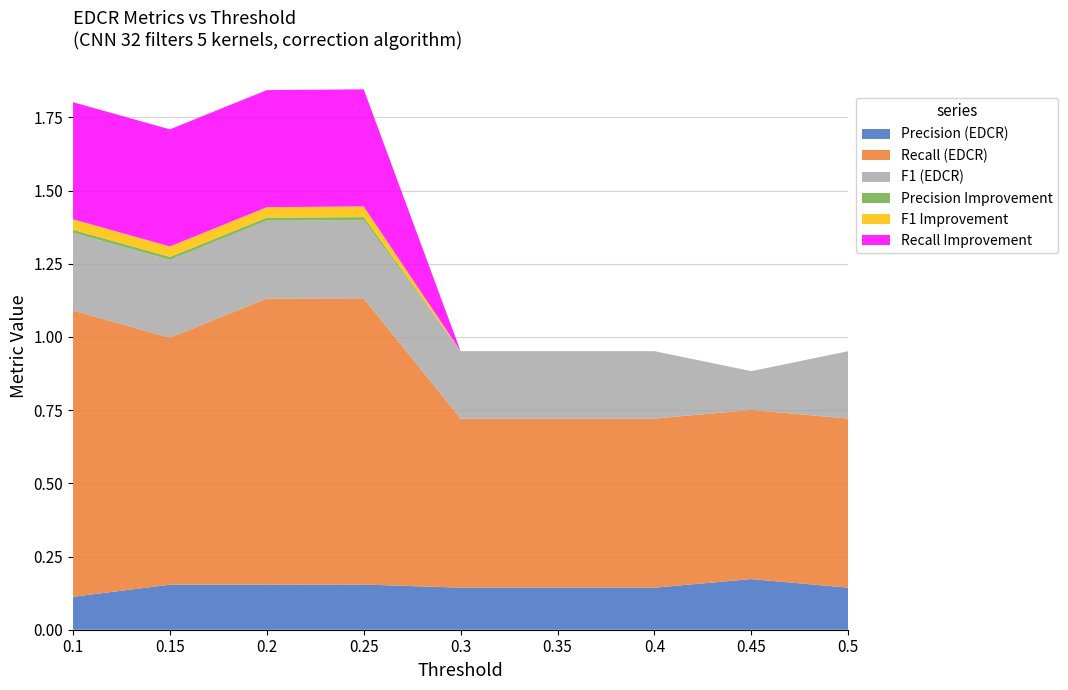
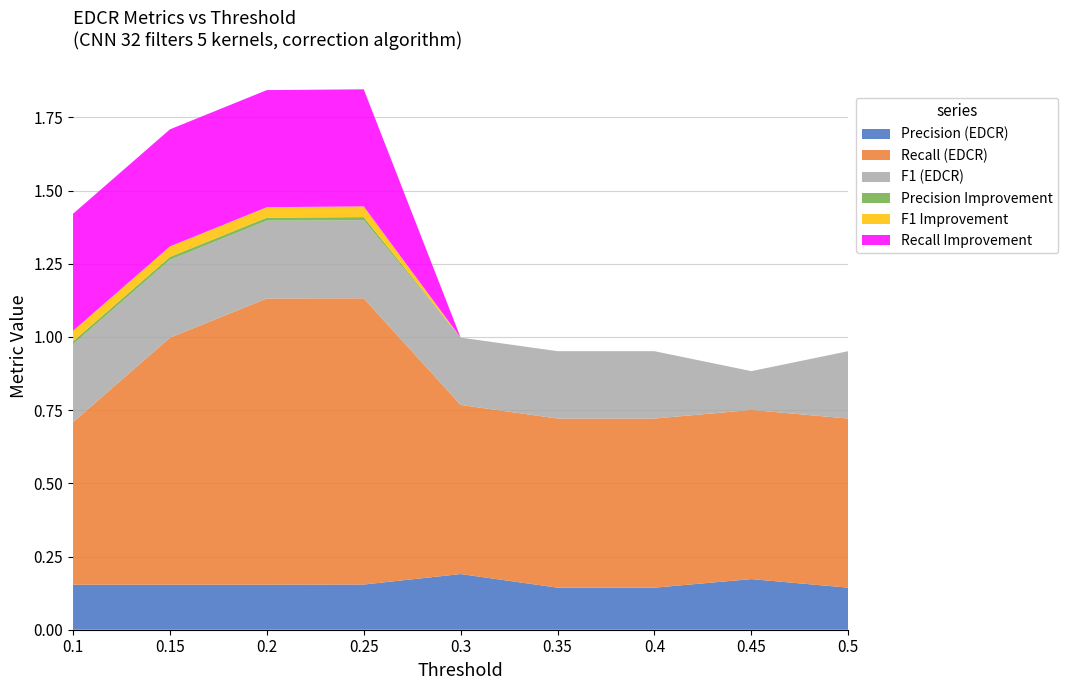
Precision (EDCR), 0.1: 0.11 -> 0.15
Recall (EDCR), 0.1: 0.98 -> 0.56
Precision (EDCR), 0.3: 0.14 -> 0.19
